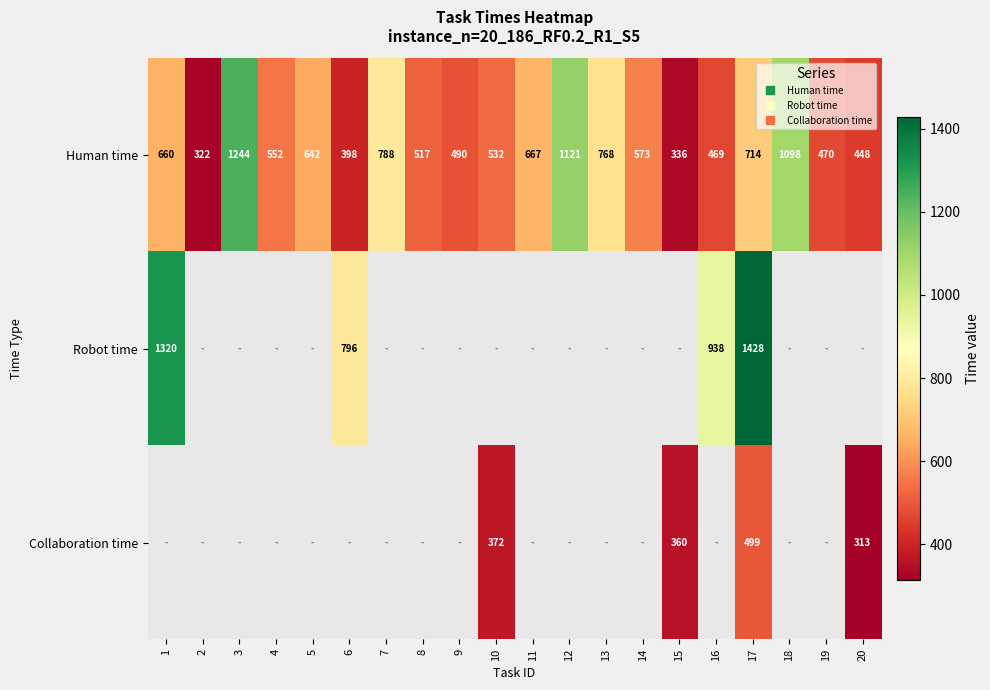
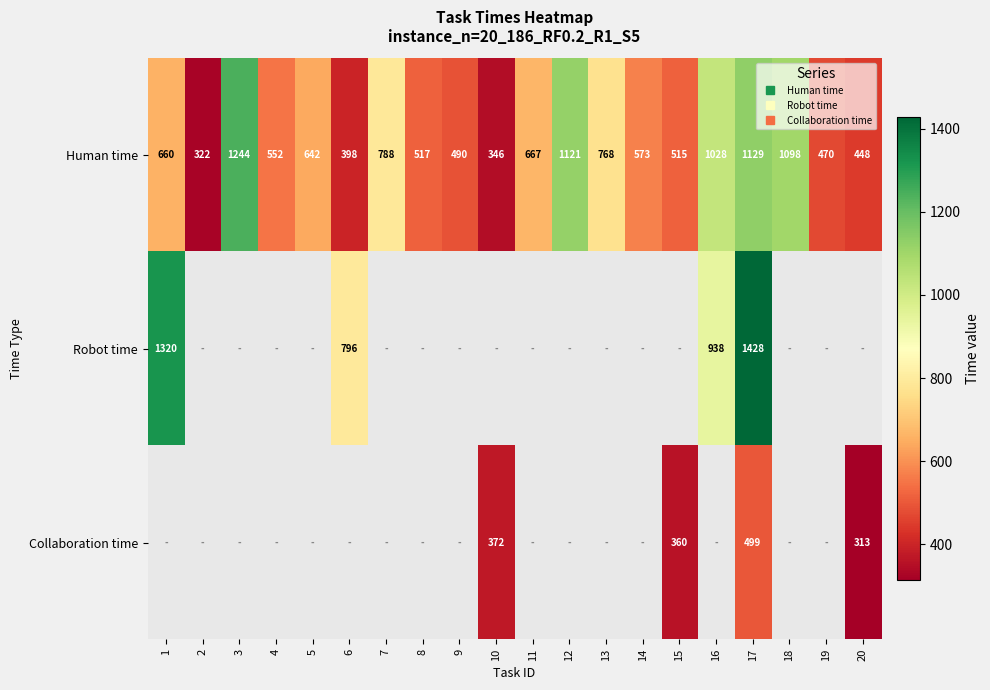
Human time, 10: 532 -> 346
Human time, 15: 336 -> 515
Human time, 16: 469 -> 1028
Human time, 17: 714 -> 1129
